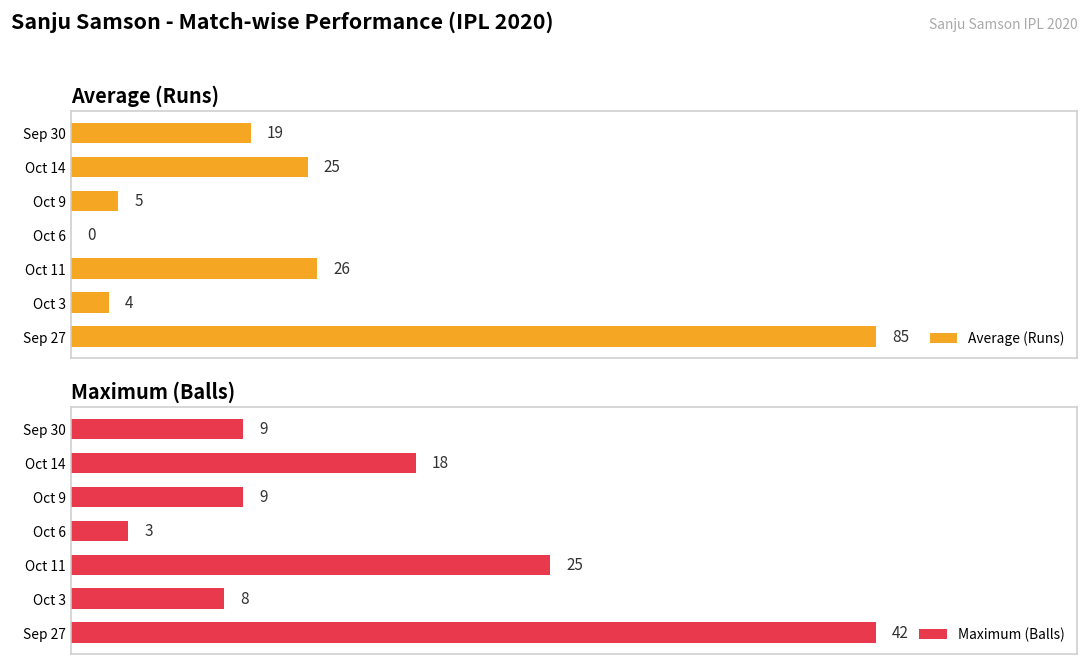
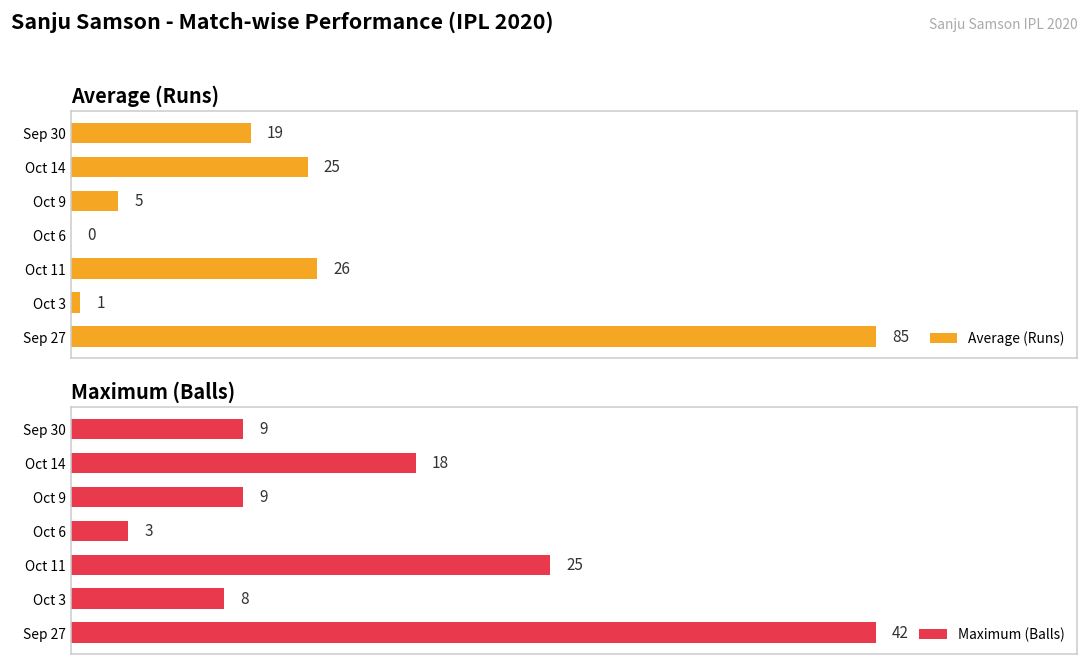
Average (Runs), Oct 3: 4 -> 1
